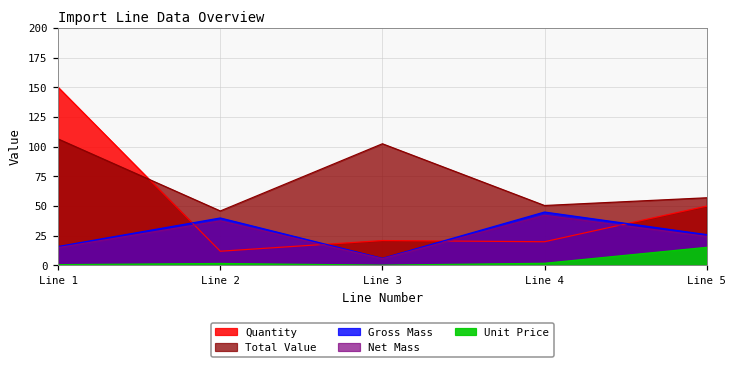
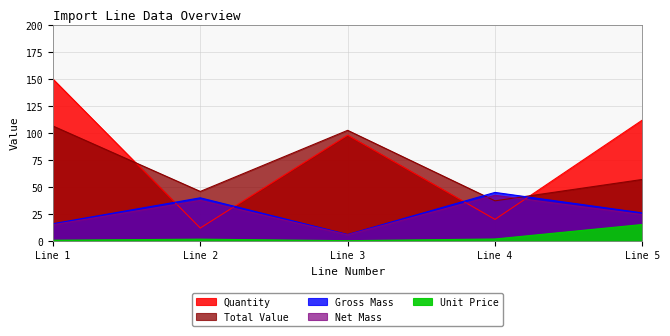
Quantity, Line 3: 21 -> 98
Total Value, Line 4: 51 -> 37
Quantity, Line 5: 50 -> 112
